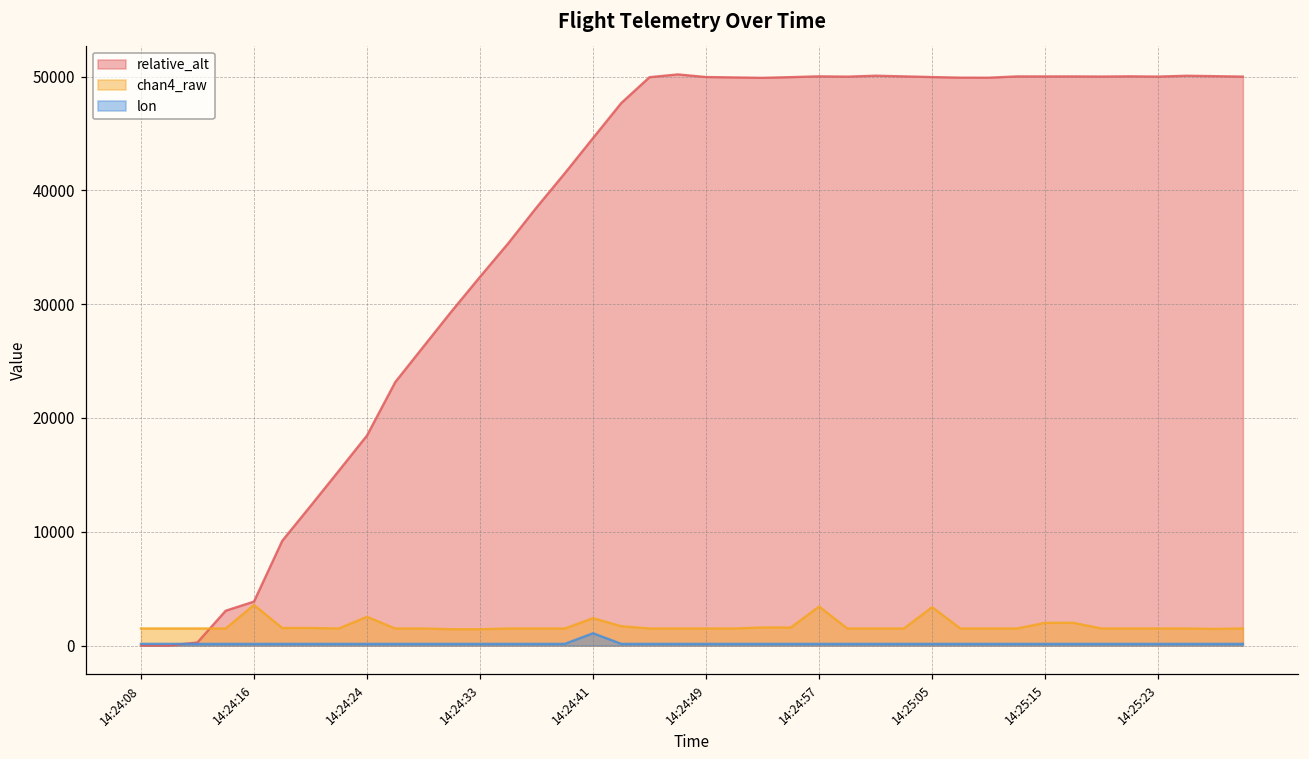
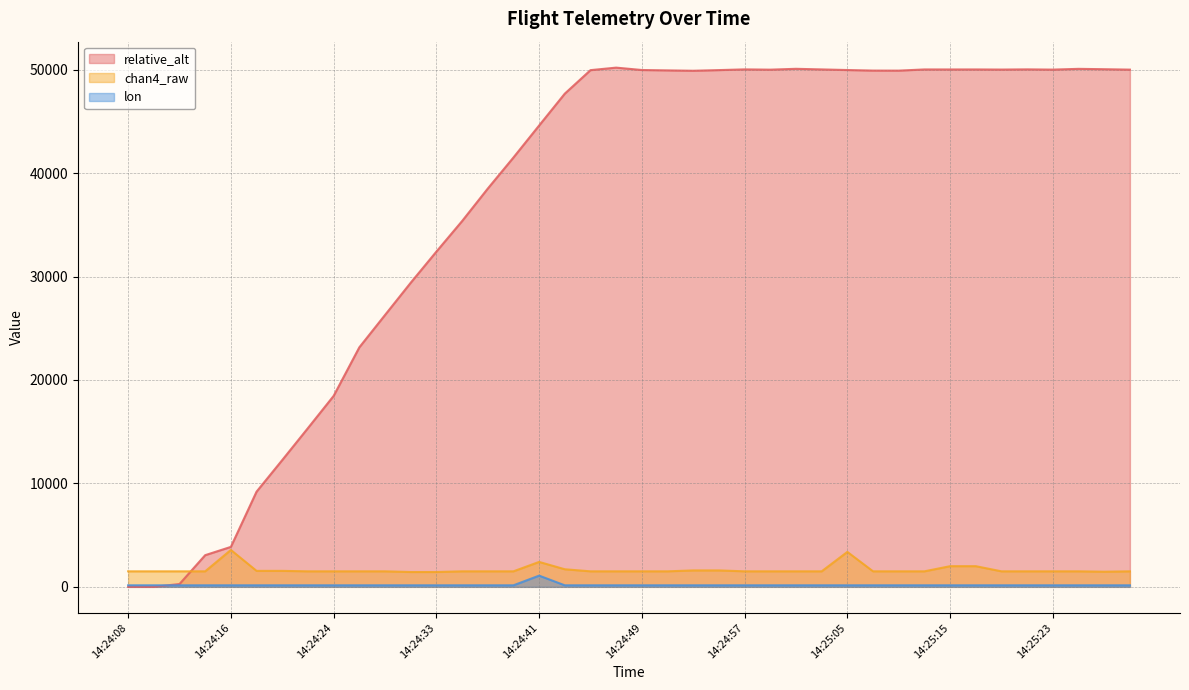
chan4_raw, 14:24:24: 2500 -> 1500
chan4_raw, 14:24:57: 3400 -> 1500
